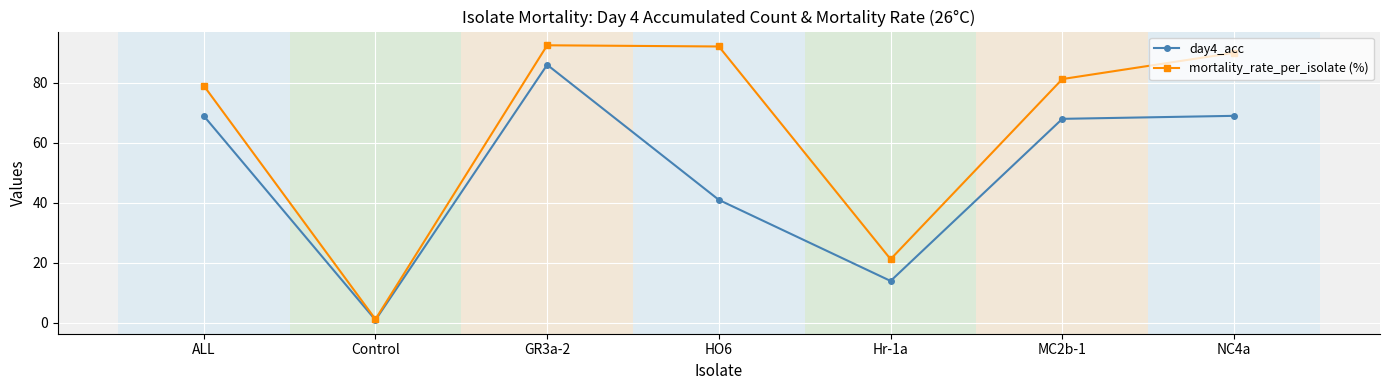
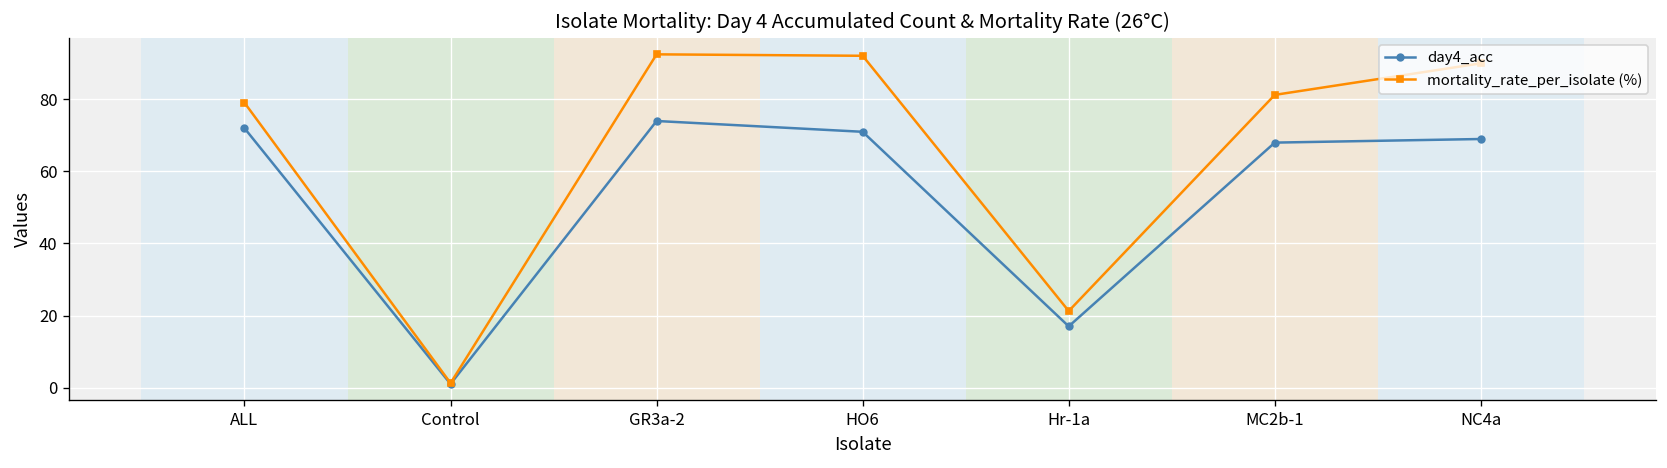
day4_acc, ALL: 69 -> 72
day4_acc, GR3a-2: 86 -> 74
day4_acc, HO6: 41 -> 71
day4_acc, Hr-1a: 14 -> 17
